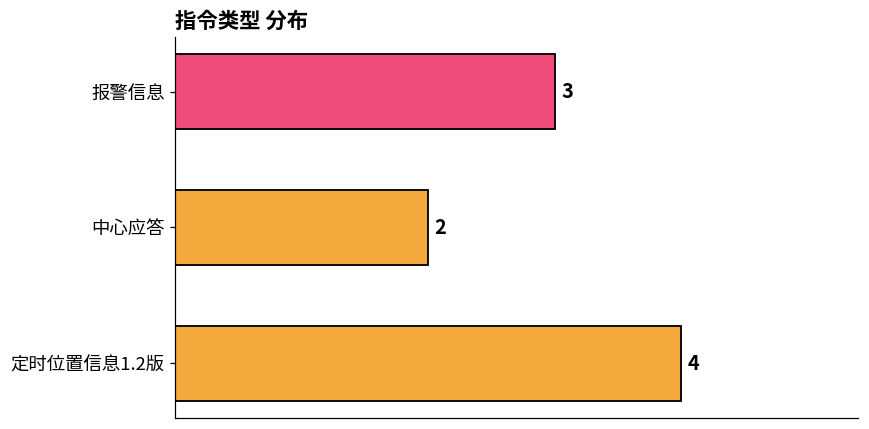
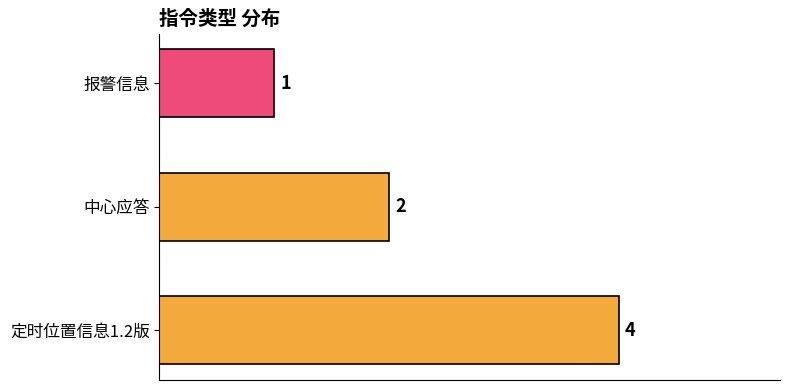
报警信息: 3 -> 1
